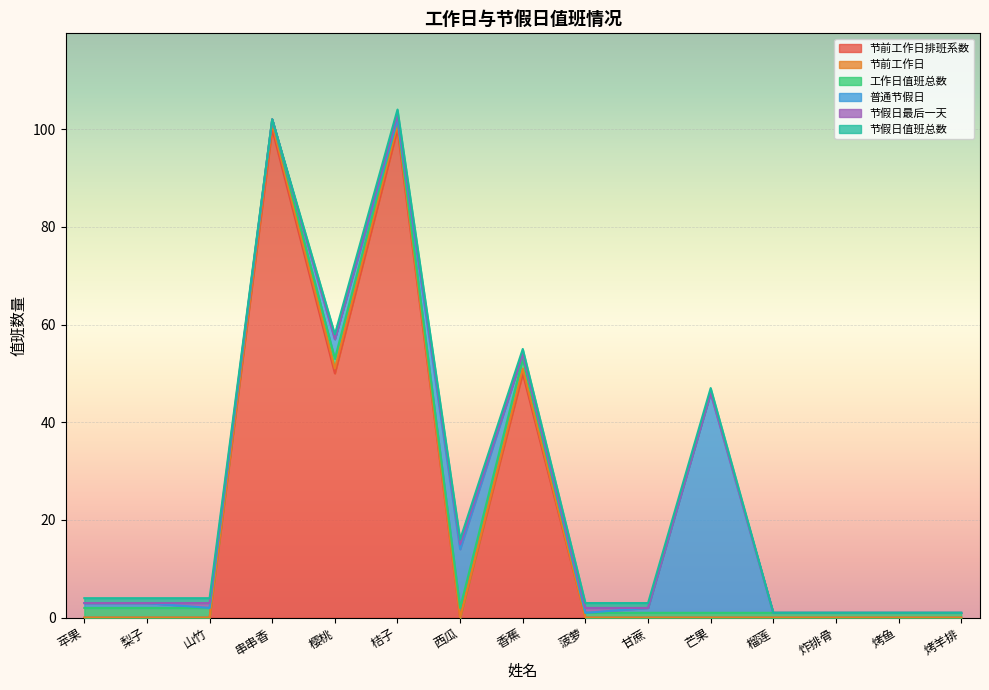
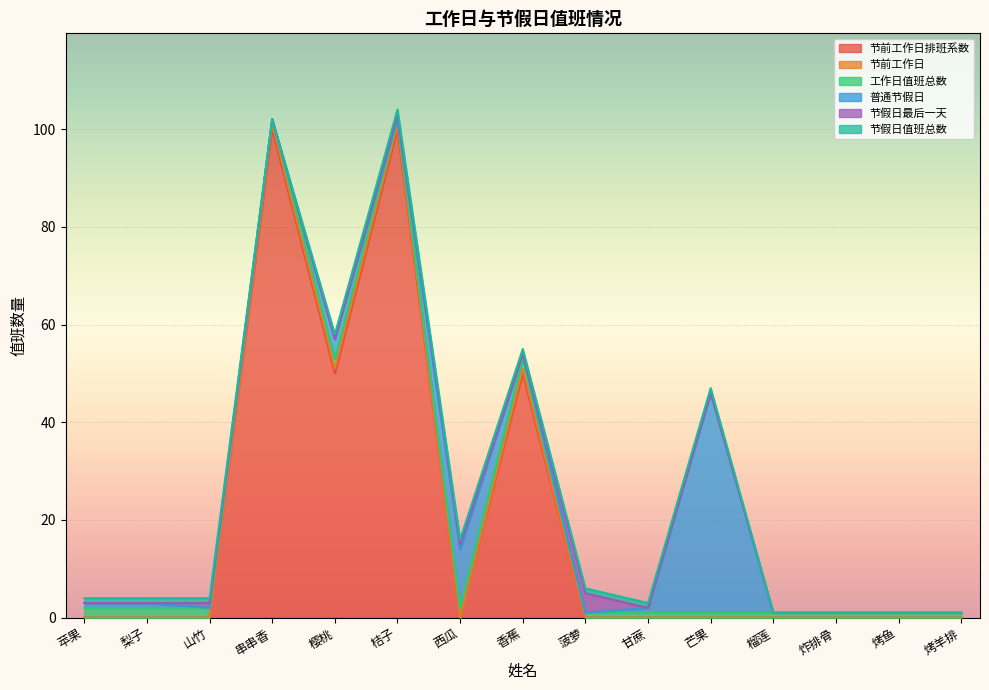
节假日最后一天, 菠萝: 1 -> 4
